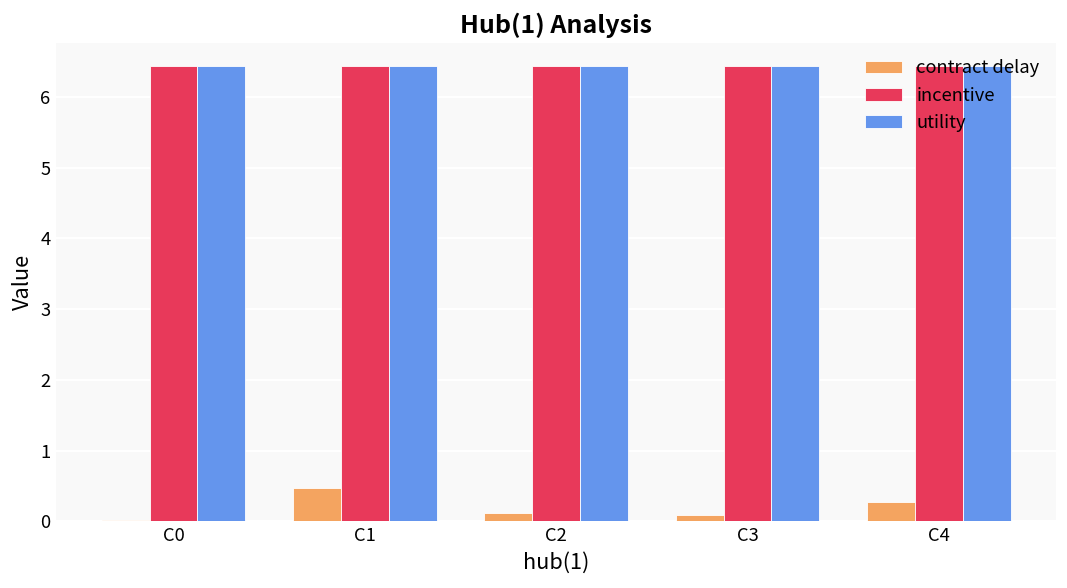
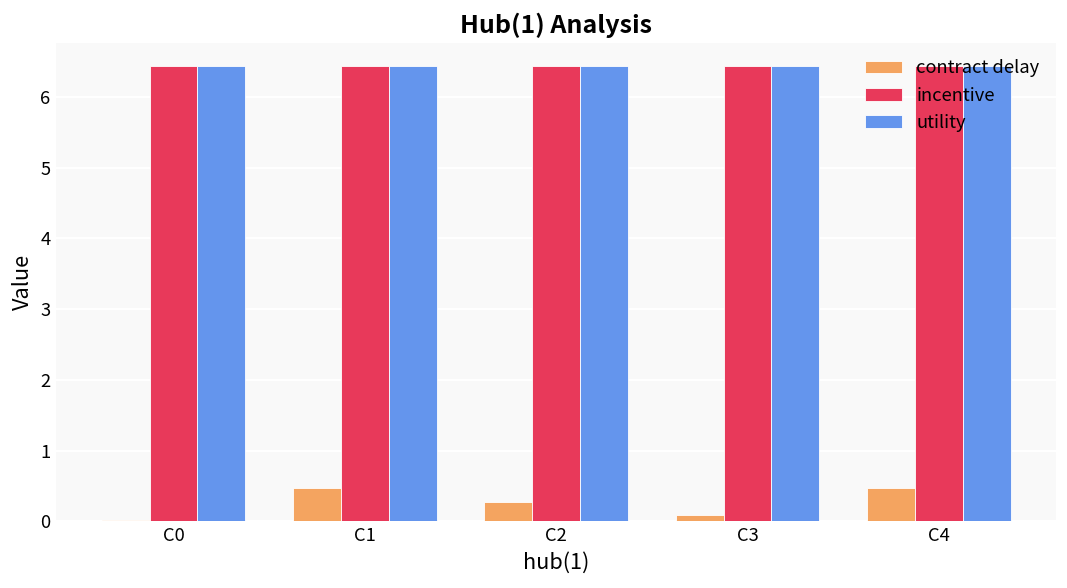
contract delay, C2: 0.1 -> 0.3
contract delay, C4: 0.3 -> 0.5
